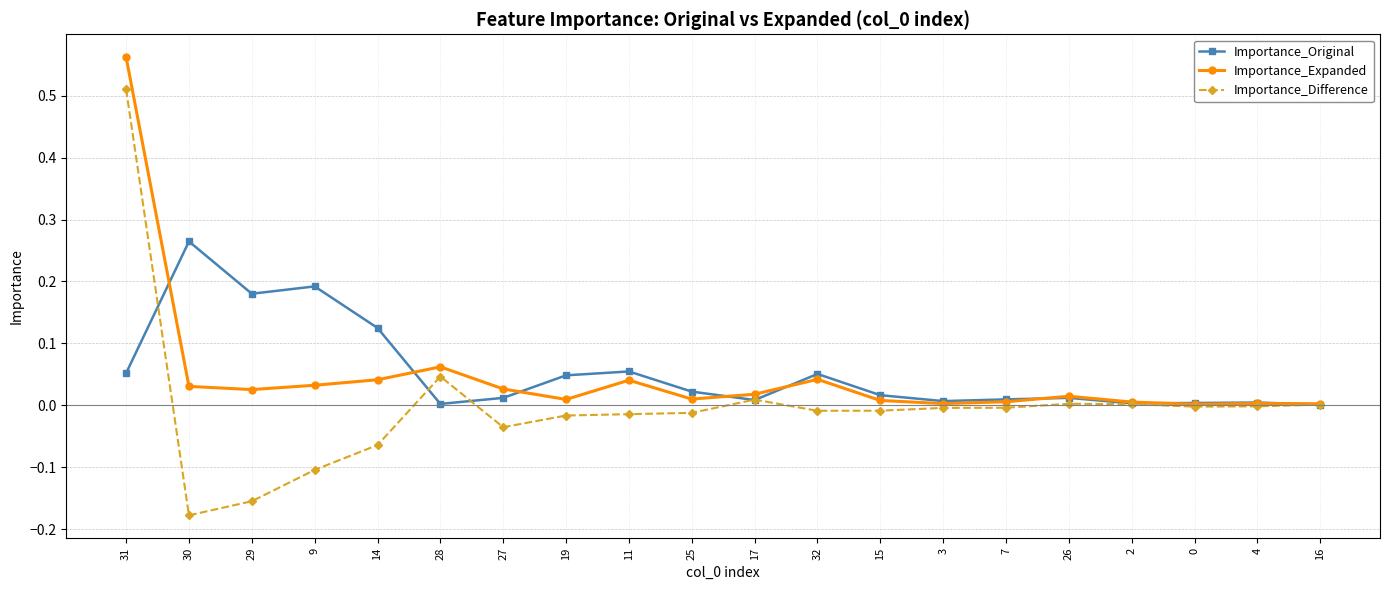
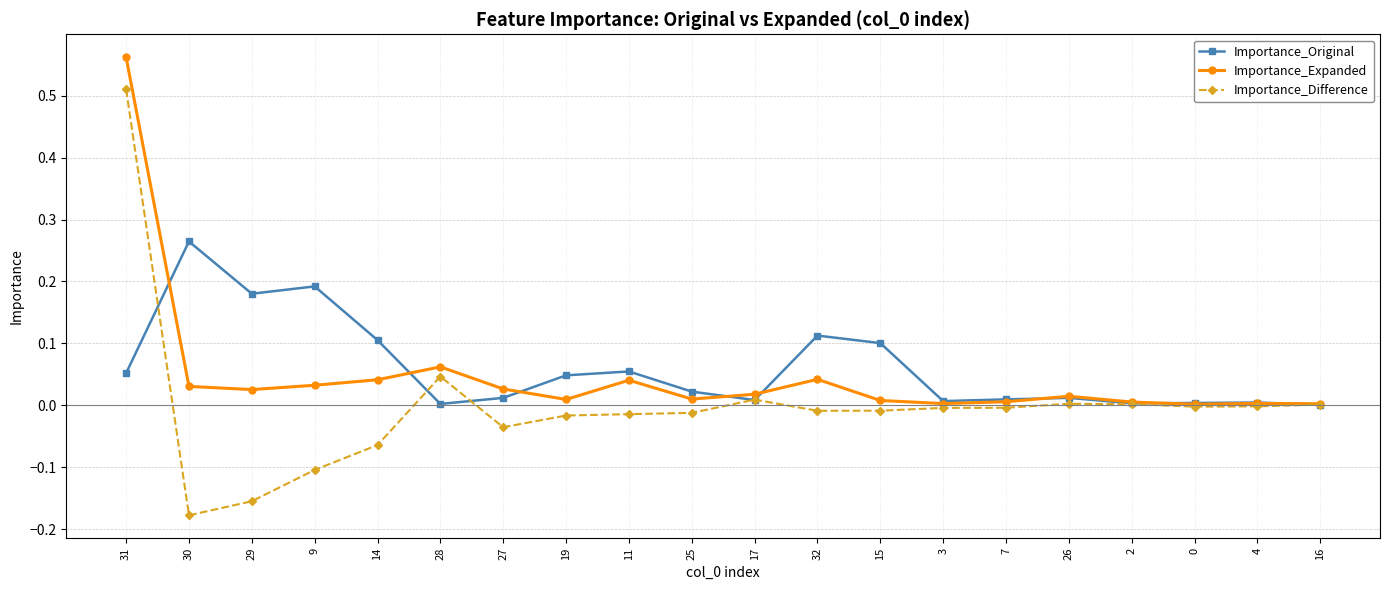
Importance_Original, 14: 0.12 -> 0.11
Importance_Original, 32: 0.05 -> 0.11
Importance_Original, 15: 0.02 -> 0.10
